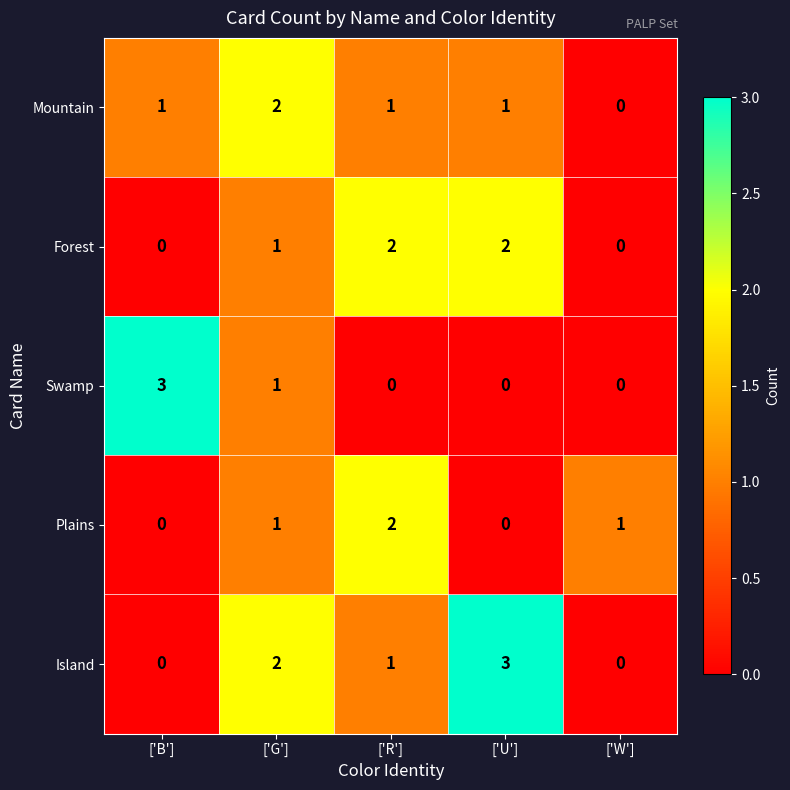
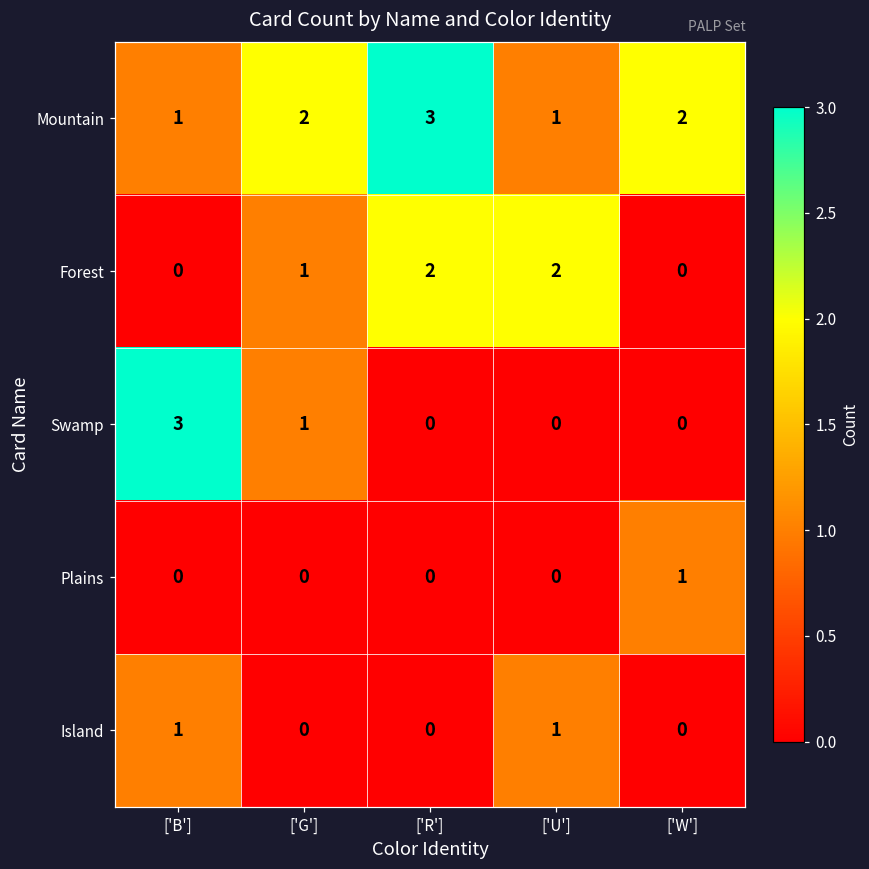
Mountain, ['R']: 1 -> 3
Mountain, ['W']: 0 -> 2
Plains, ['G']: 1 -> 0
Plains, ['R']: 2 -> 0
Island, ['B']: 0 -> 1
Island, ['G']: 2 -> 0
Island, ['R']: 1 -> 0
Island, ['U']: 3 -> 1
